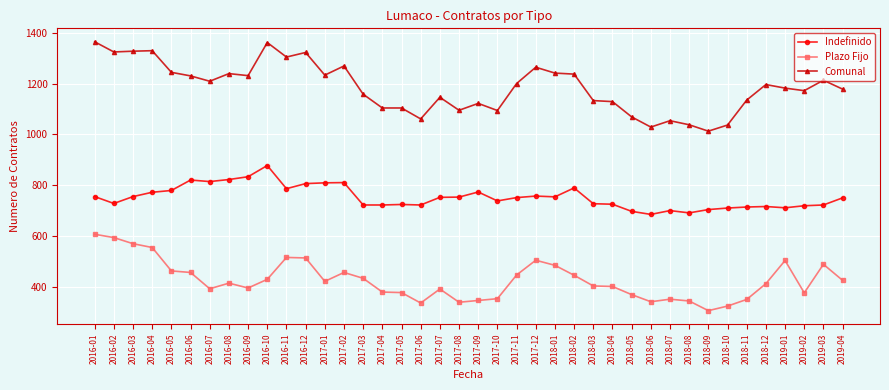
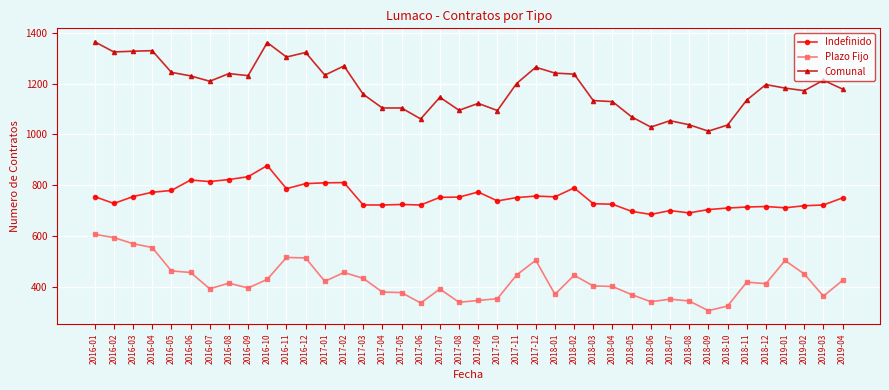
Plazo Fijo, 2018-01: 490 -> 370
Plazo Fijo, 2018-11: 350 -> 420
Plazo Fijo, 2019-02: 380 -> 450
Plazo Fijo, 2019-03: 490 -> 370
